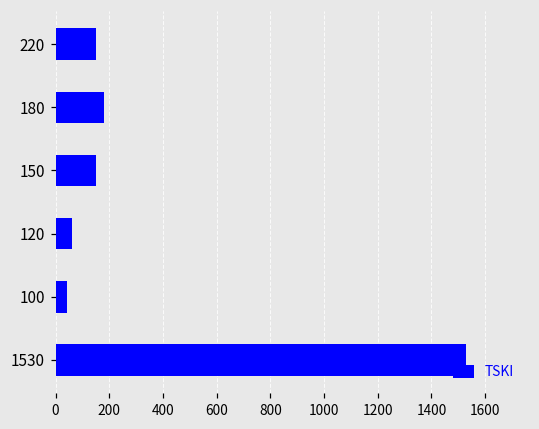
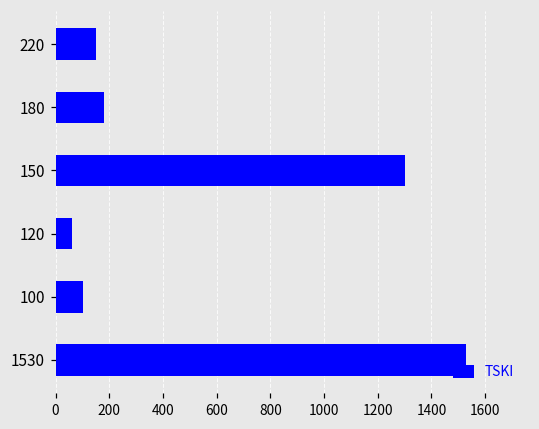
150: 150 -> 1300
100: 40 -> 100
